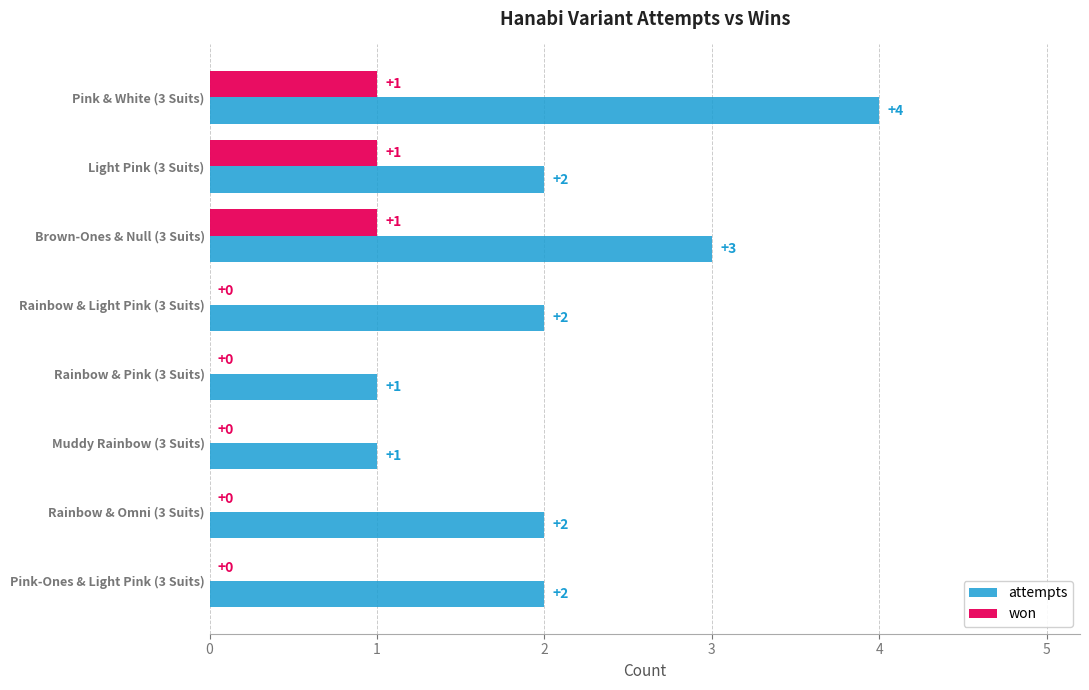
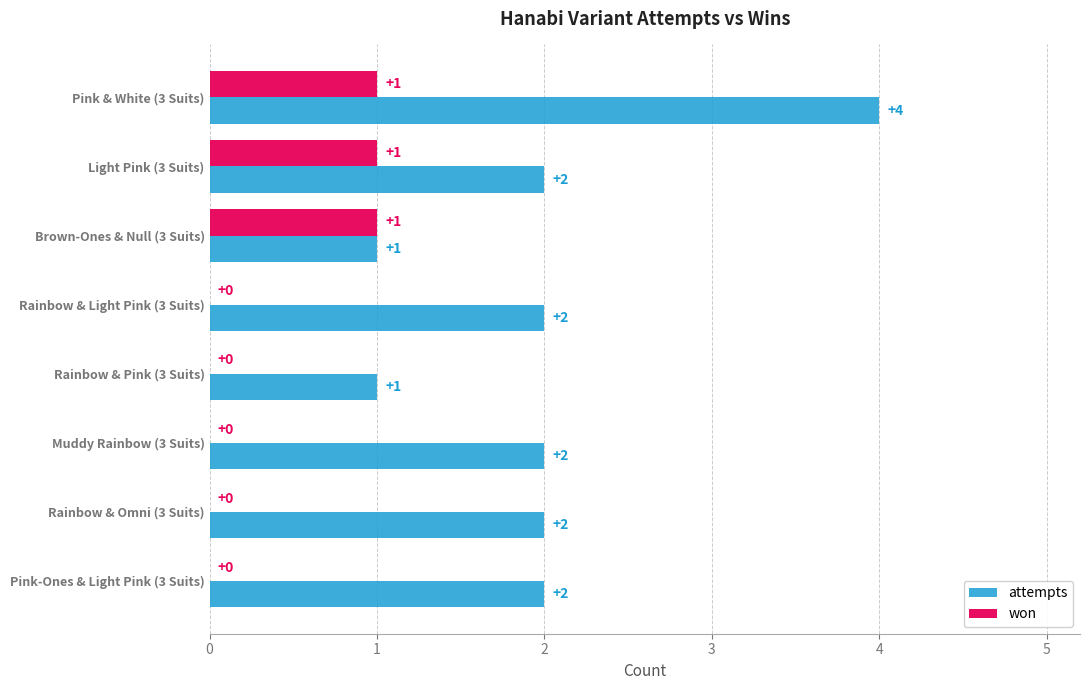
attempts, Brown-Ones & Null (3 Suits): +3 -> +1
attempts, Muddy Rainbow (3 Suits): +1 -> +2
